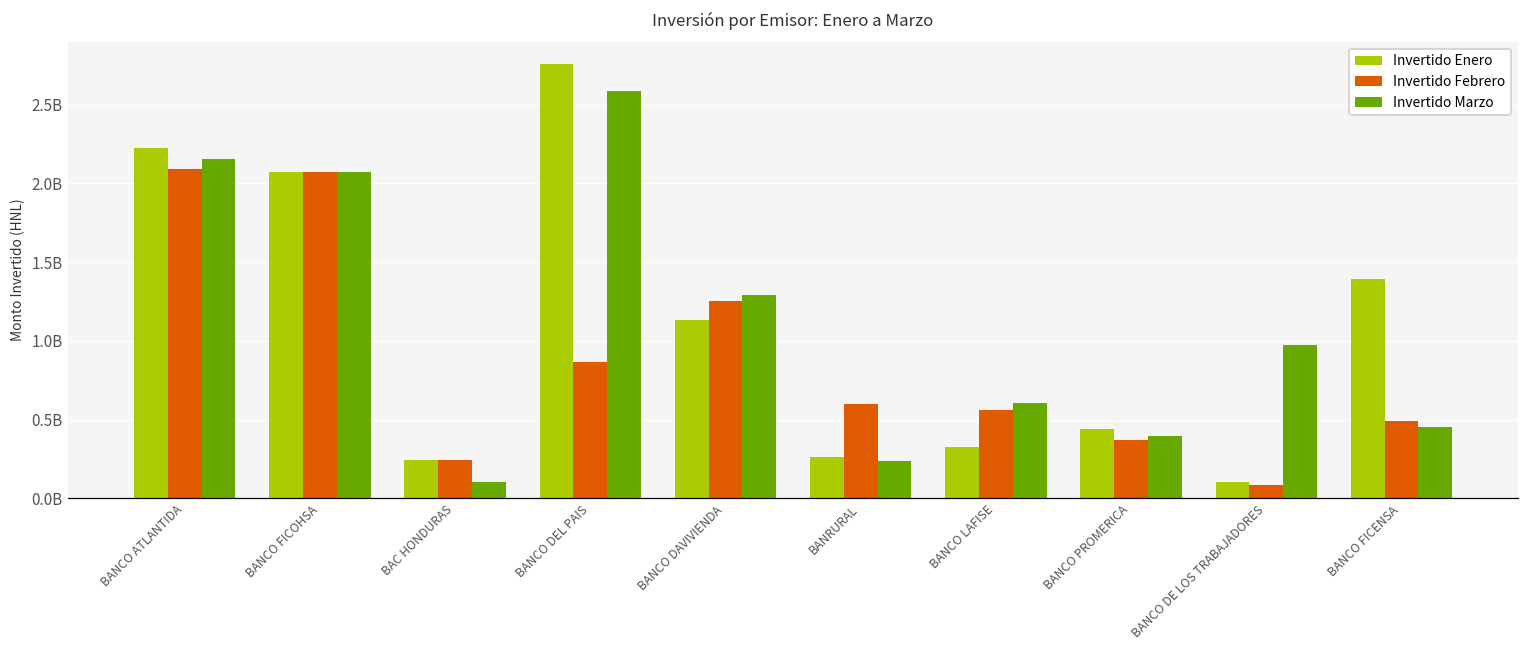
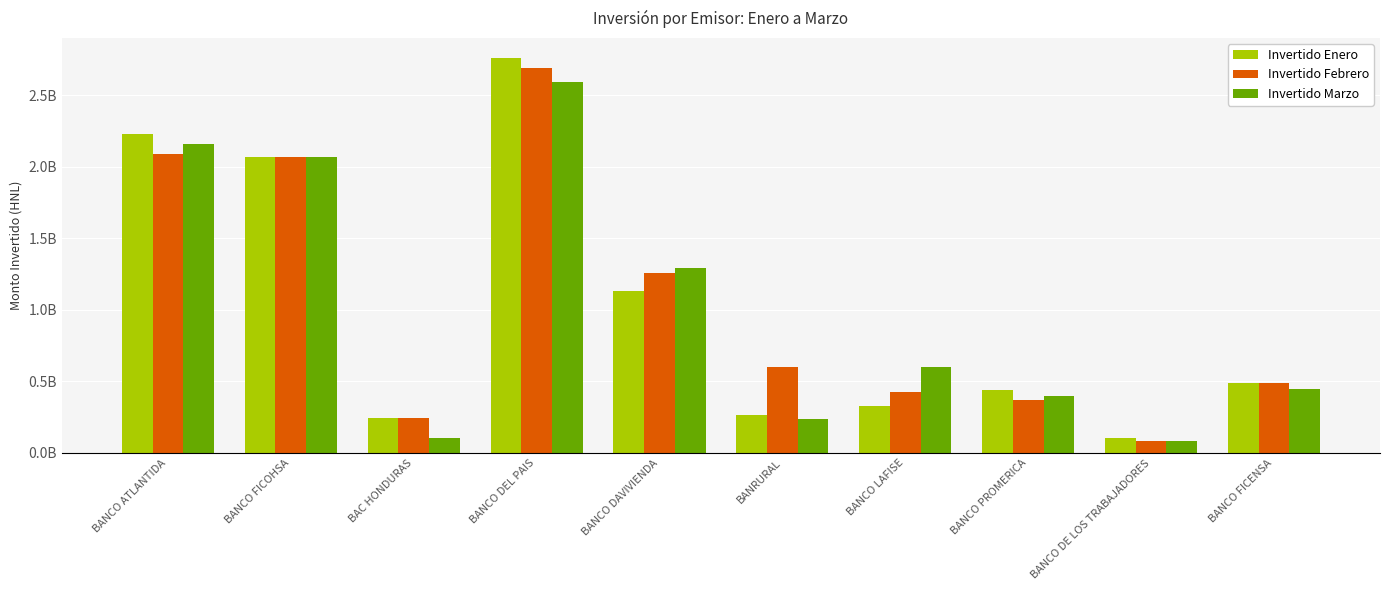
Invertido Febrero, BANCO DEL PAIS: 860000000 -> 2690000000
Invertido Febrero, BANCO LAFISE: 560000000 -> 430000000
Invertido Marzo, BANCO DE LOS TRABAJADORES: 980000000 -> 80000000
Invertido Enero, BANCO FICENSA: 1390000000 -> 490000000
